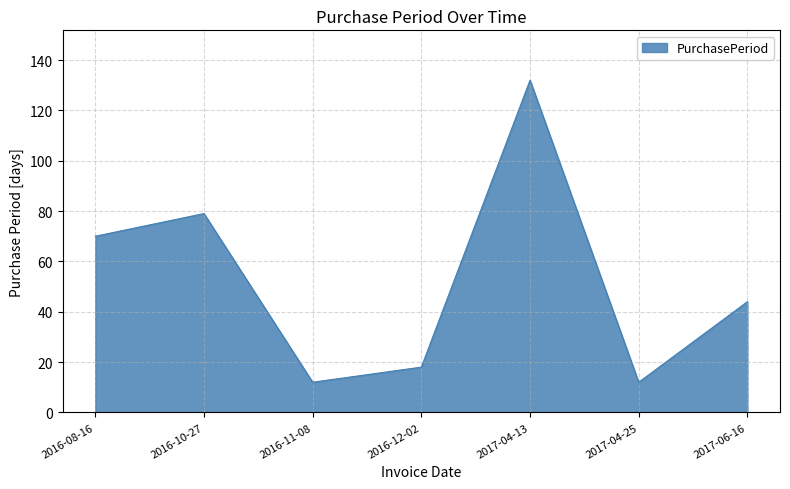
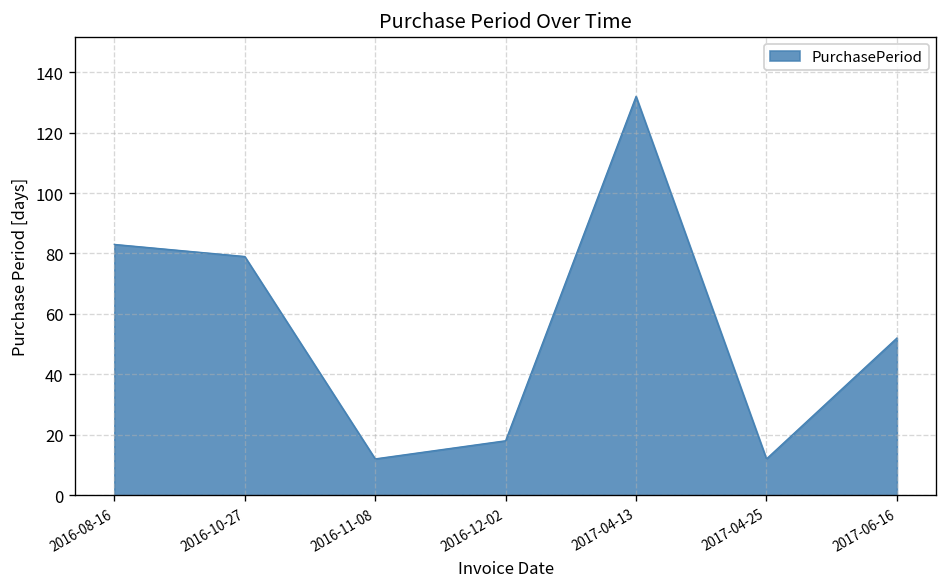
2016-08-16: 70 -> 83
2017-06-16: 44 -> 52
